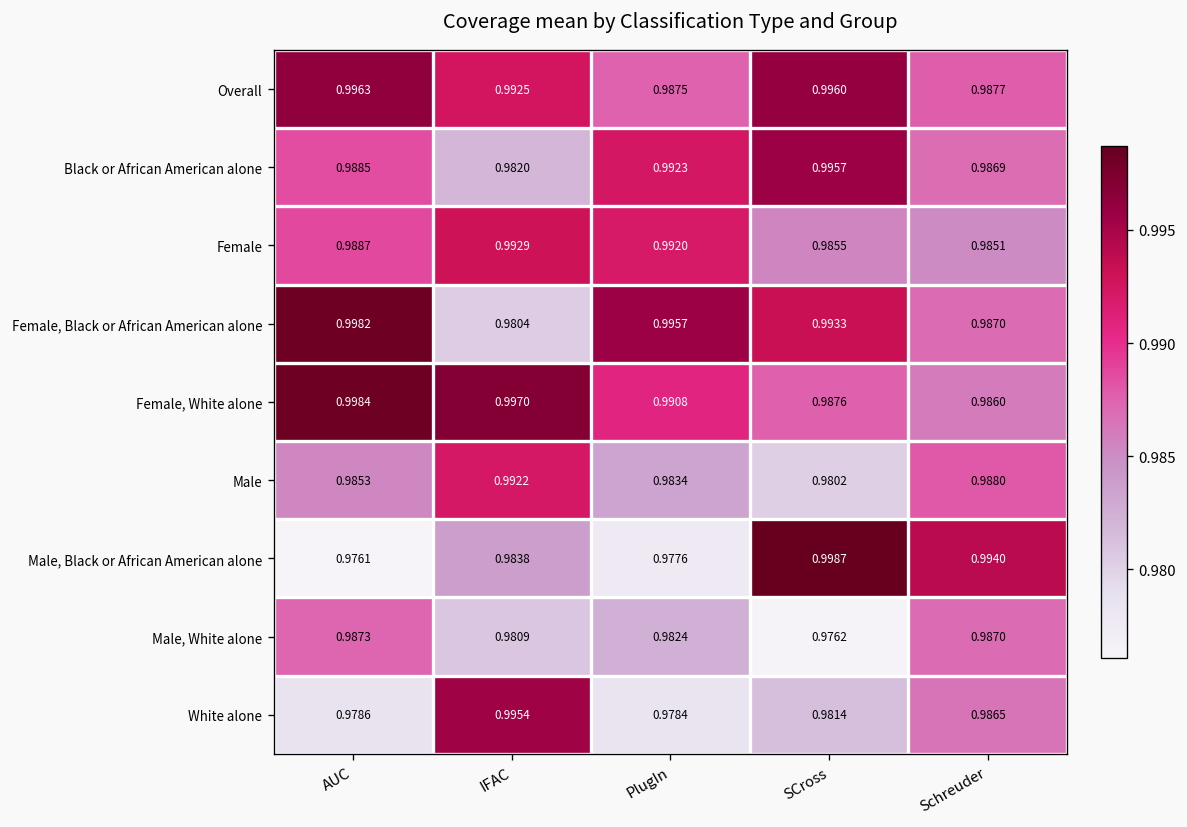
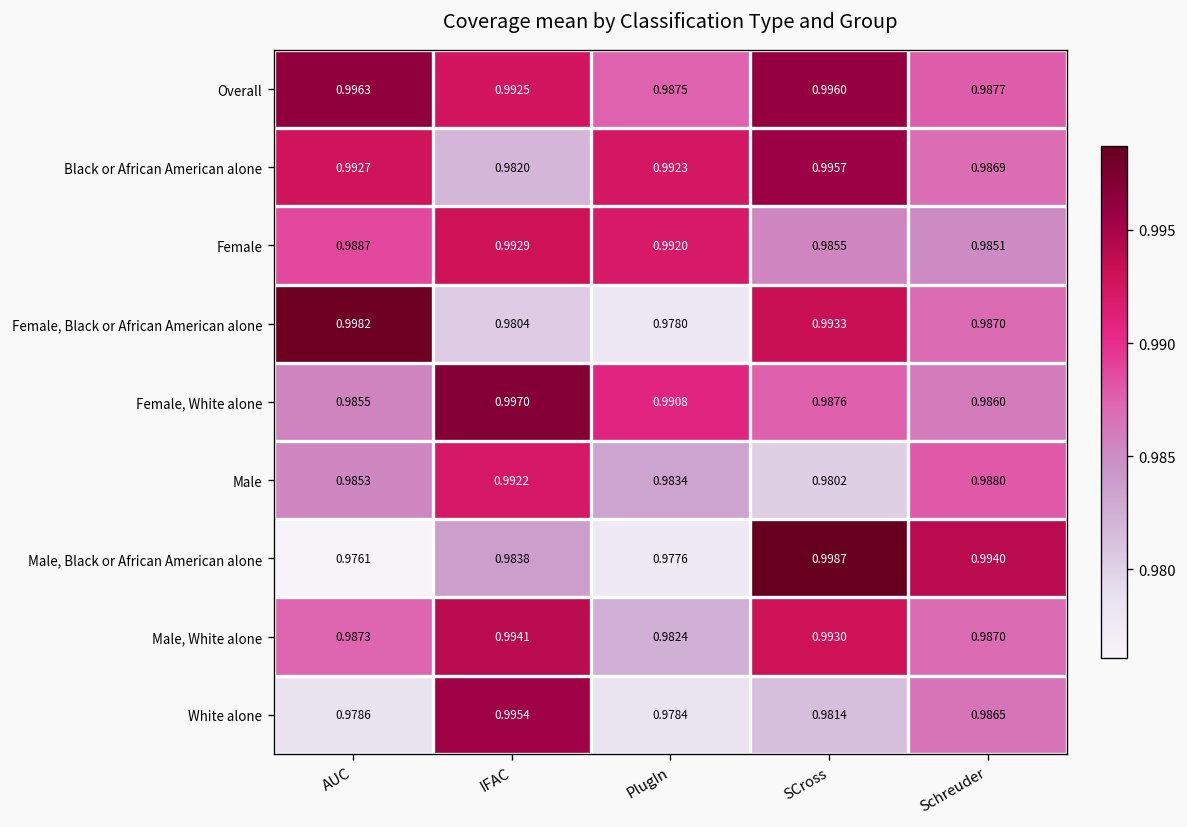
Black or African American alone, AUC: 0.9885 -> 0.9927
Female, Black or African American alone, PlugIn: 0.9957 -> 0.9780
Female, White alone, AUC: 0.9984 -> 0.9855
Male, White alone, IFAC: 0.9809 -> 0.9941
Male, White alone, SCross: 0.9762 -> 0.9930
